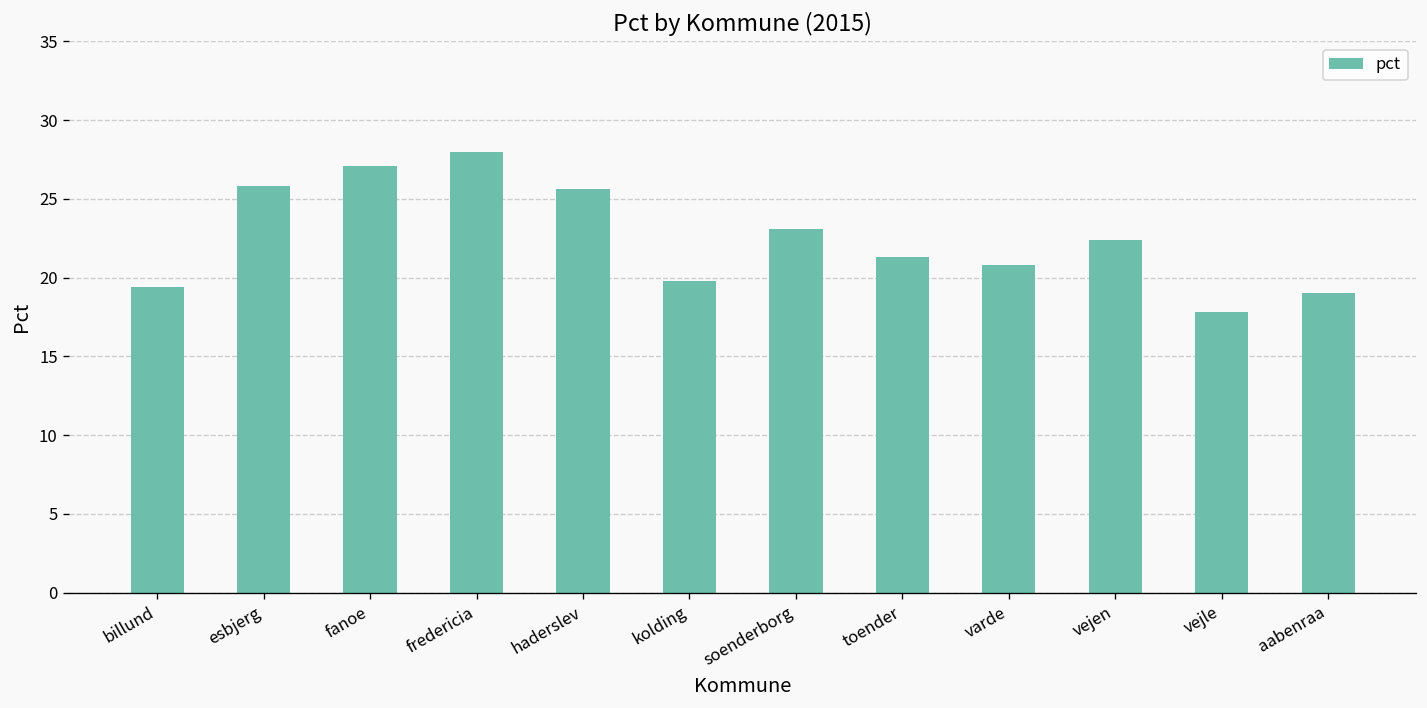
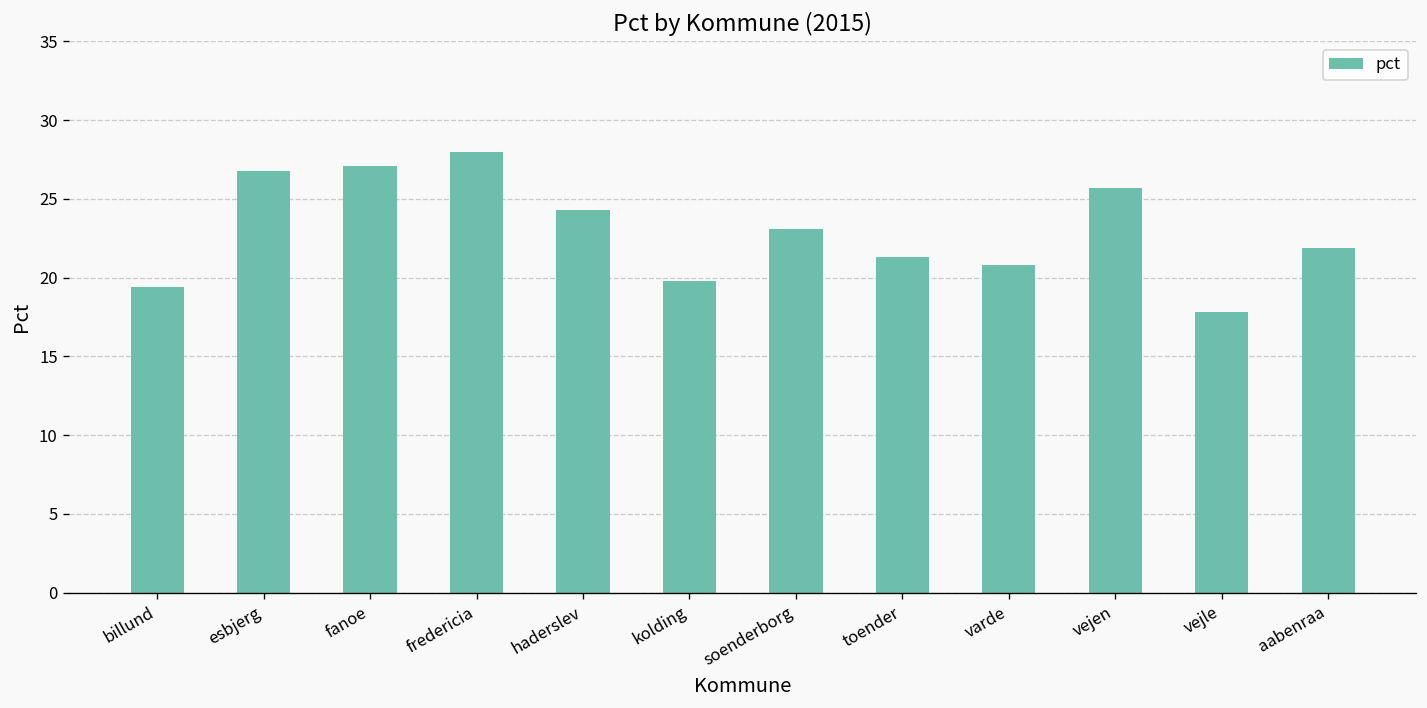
esbjerg: 25.8 -> 26.8
haderslev: 25.6 -> 24.3
vejen: 22.4 -> 25.7
aabenraa: 19.0 -> 21.9
